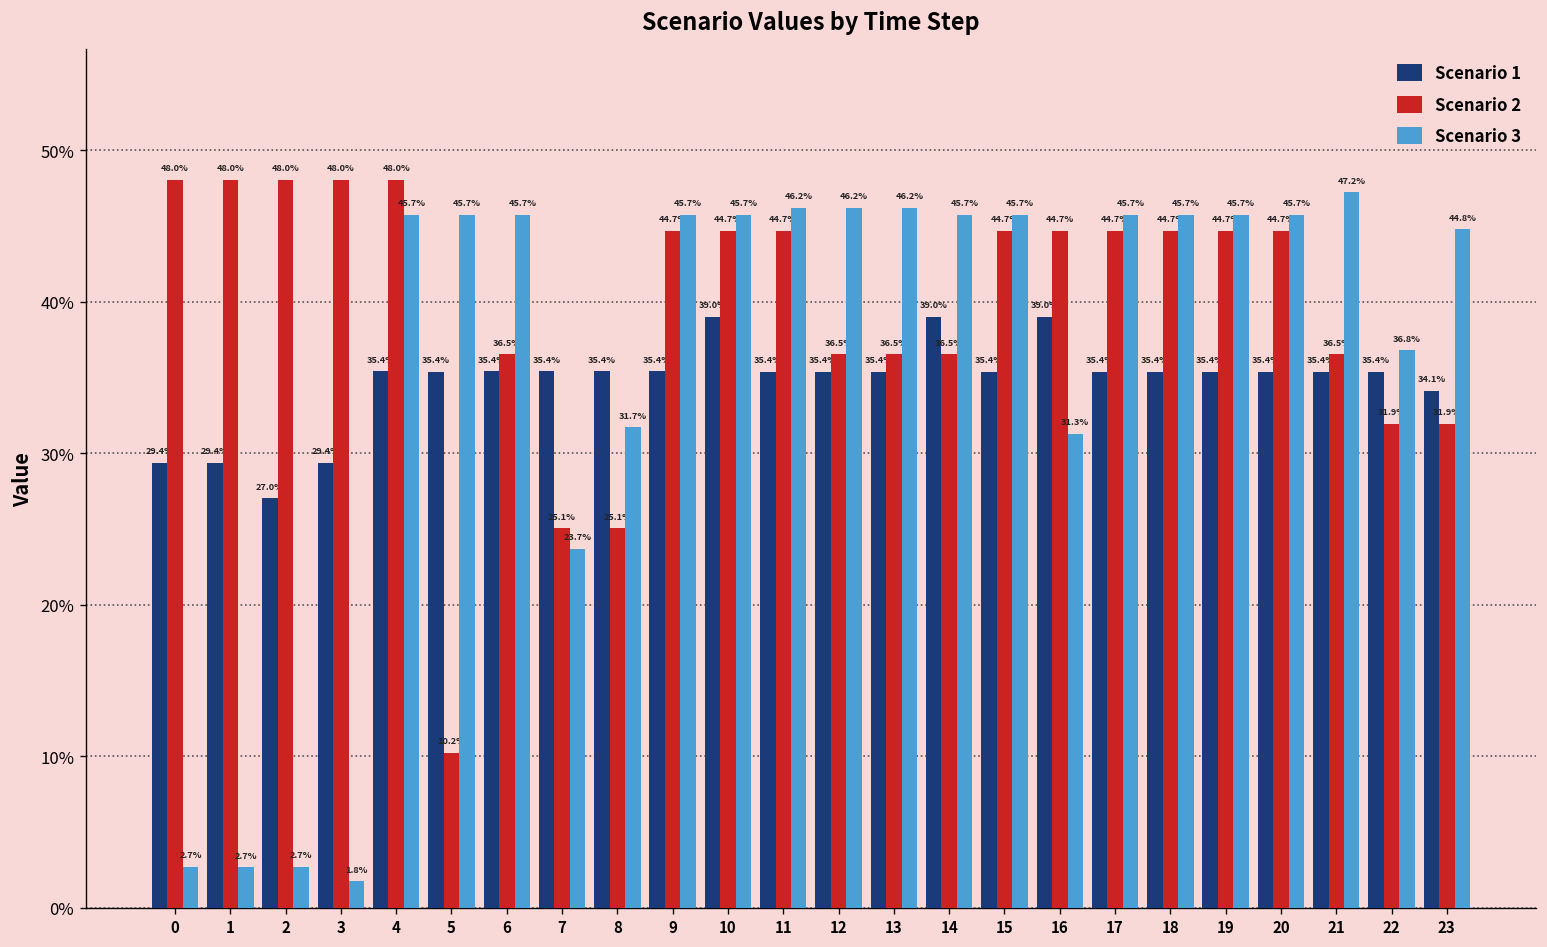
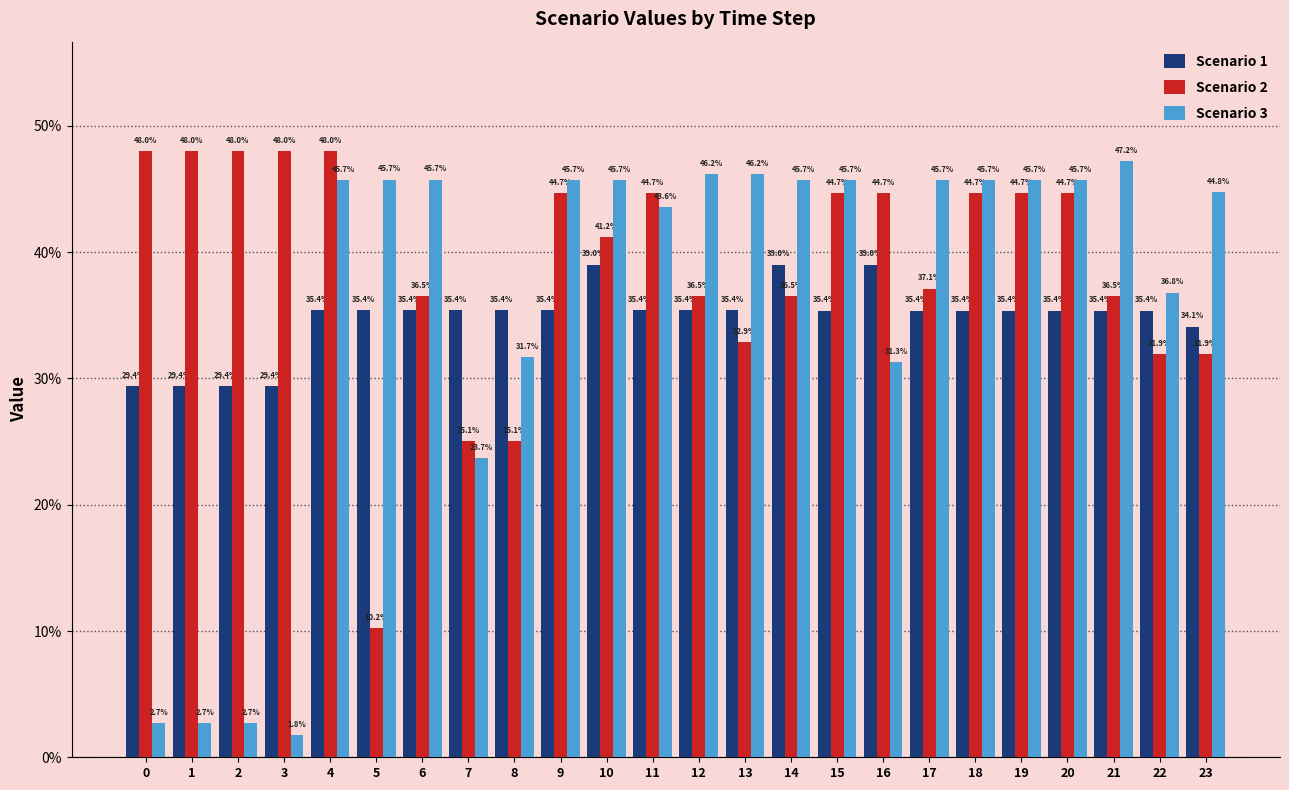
Scenario 1, 2: 27.0% -> 29.4%
Scenario 2, 10: 44.7% -> 41.2%
Scenario 3, 11: 46.2% -> 43.6%
Scenario 2, 13: 36.5% -> 32.9%
Scenario 2, 17: 44.7% -> 37.1%
